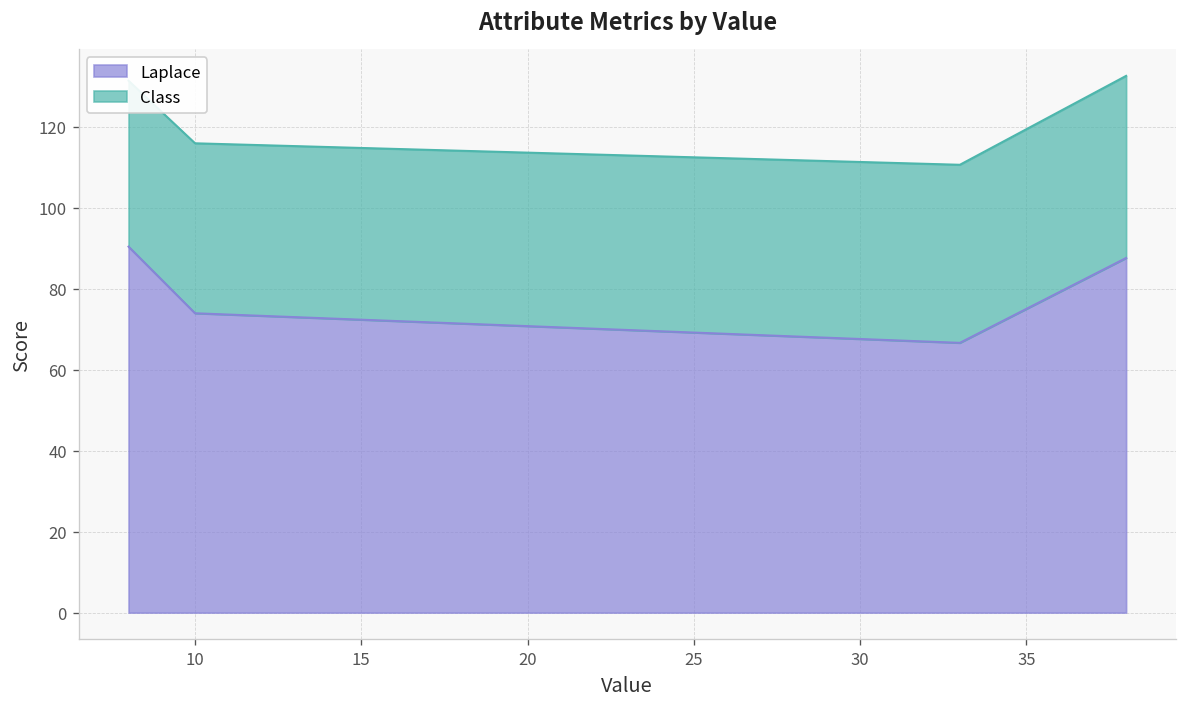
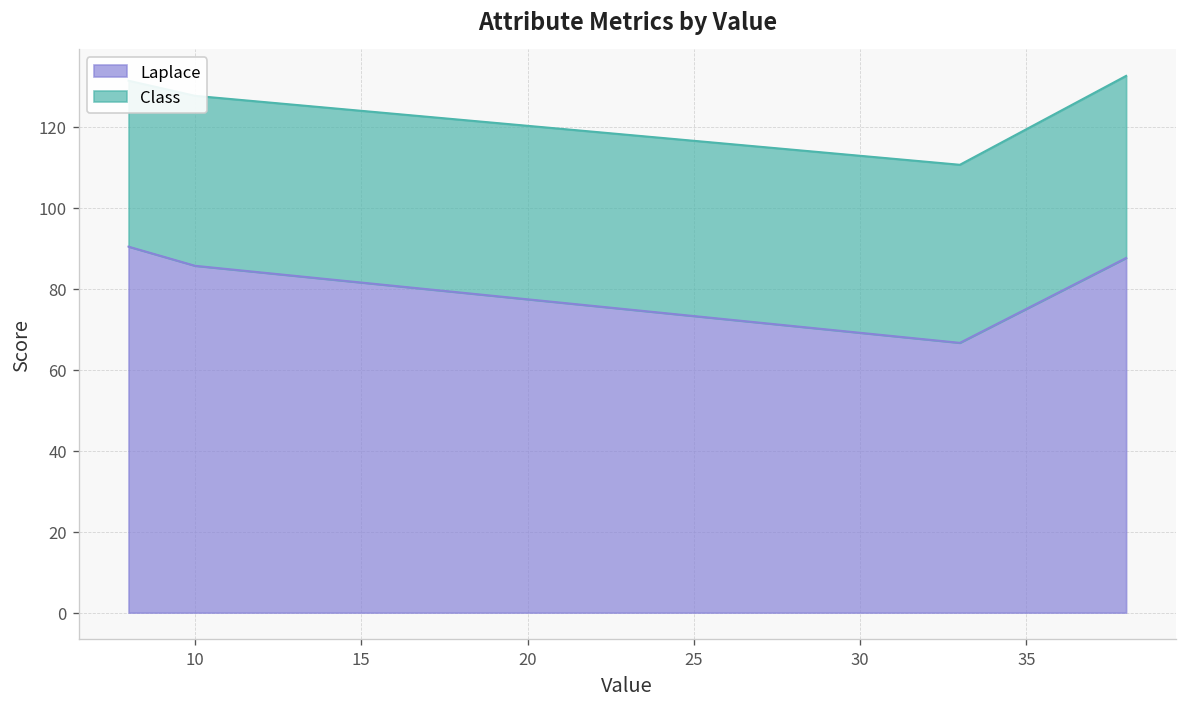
Laplace, 10: 74 -> 86
